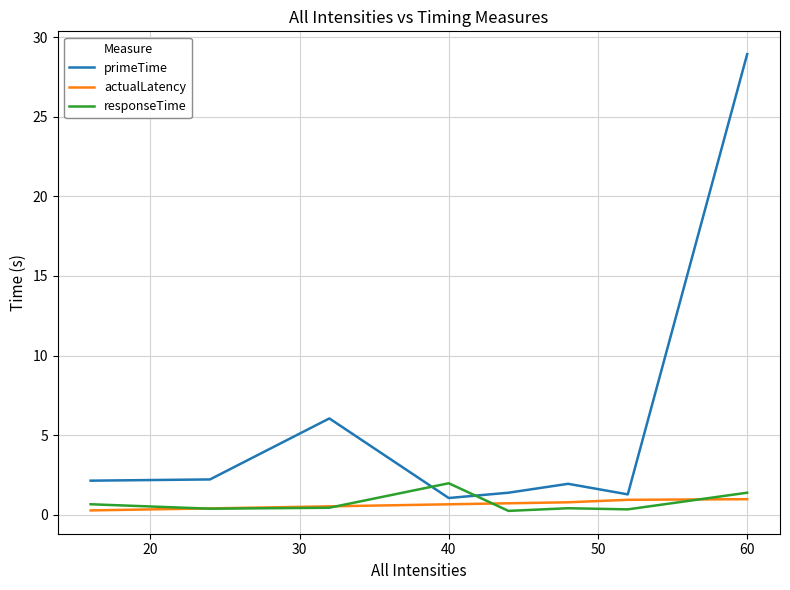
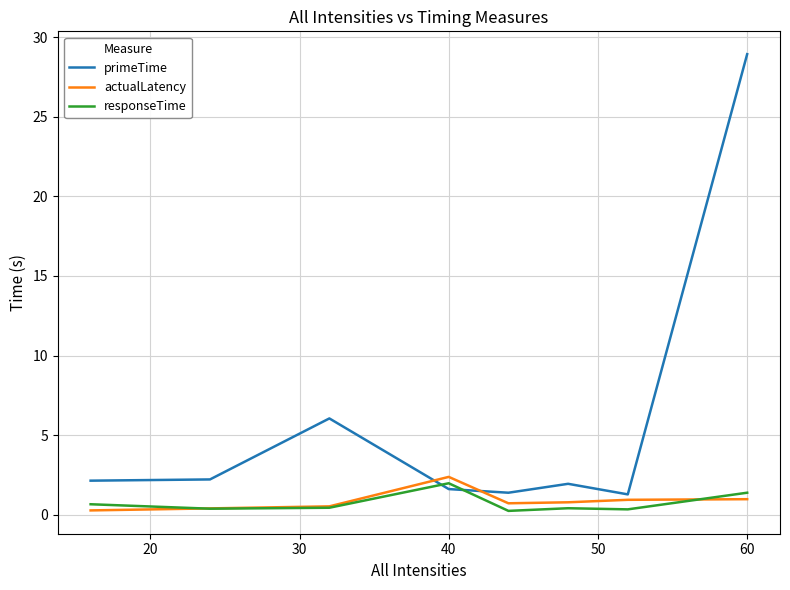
primeTime, 40: 1.0 -> 1.6
actualLatency, 40: 0.6 -> 2.4
